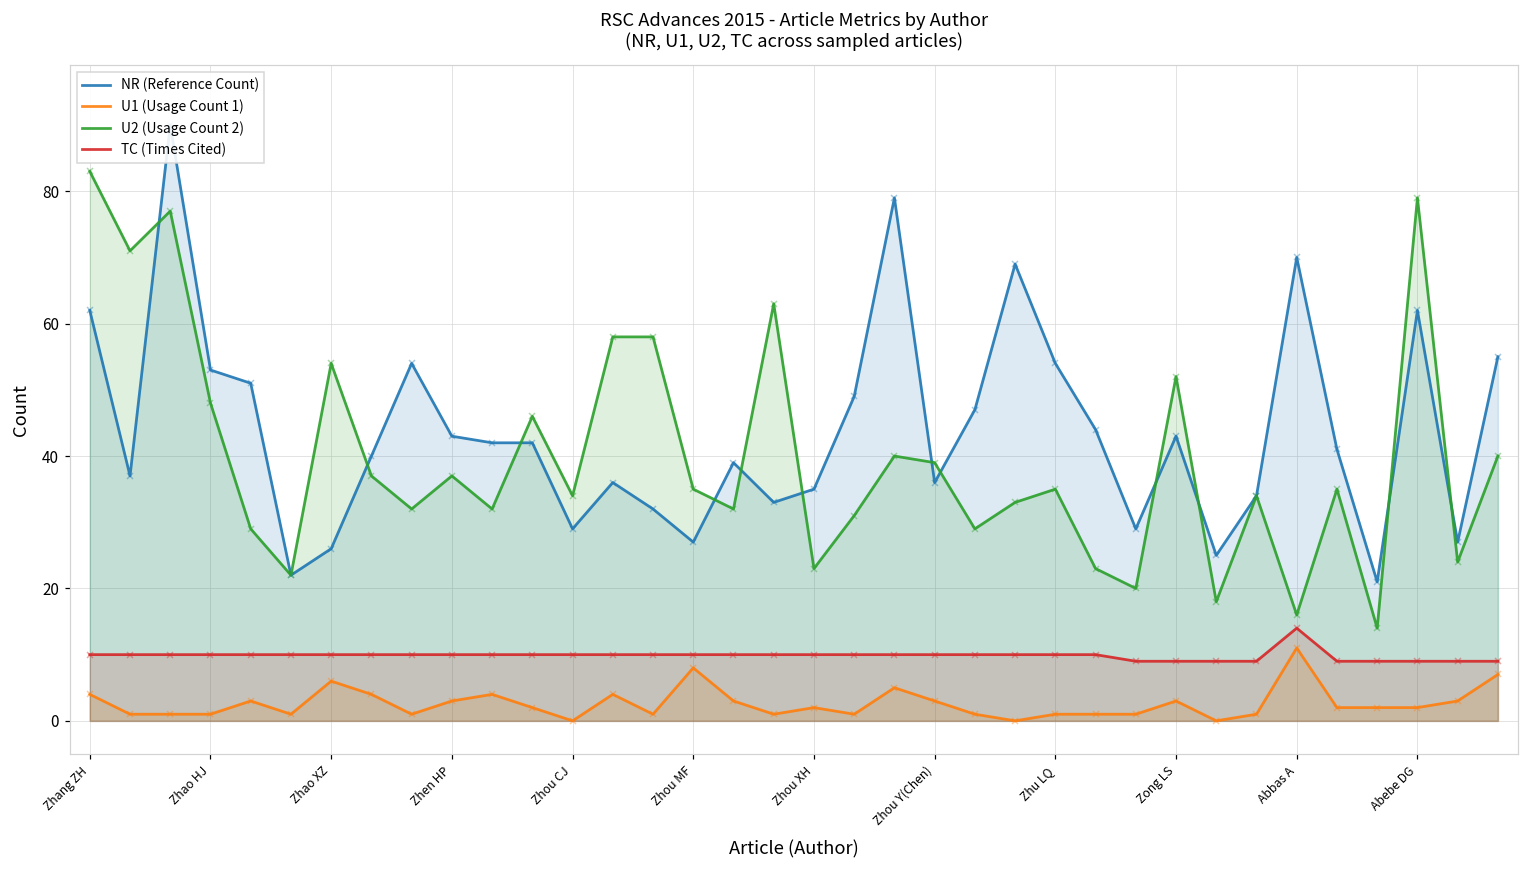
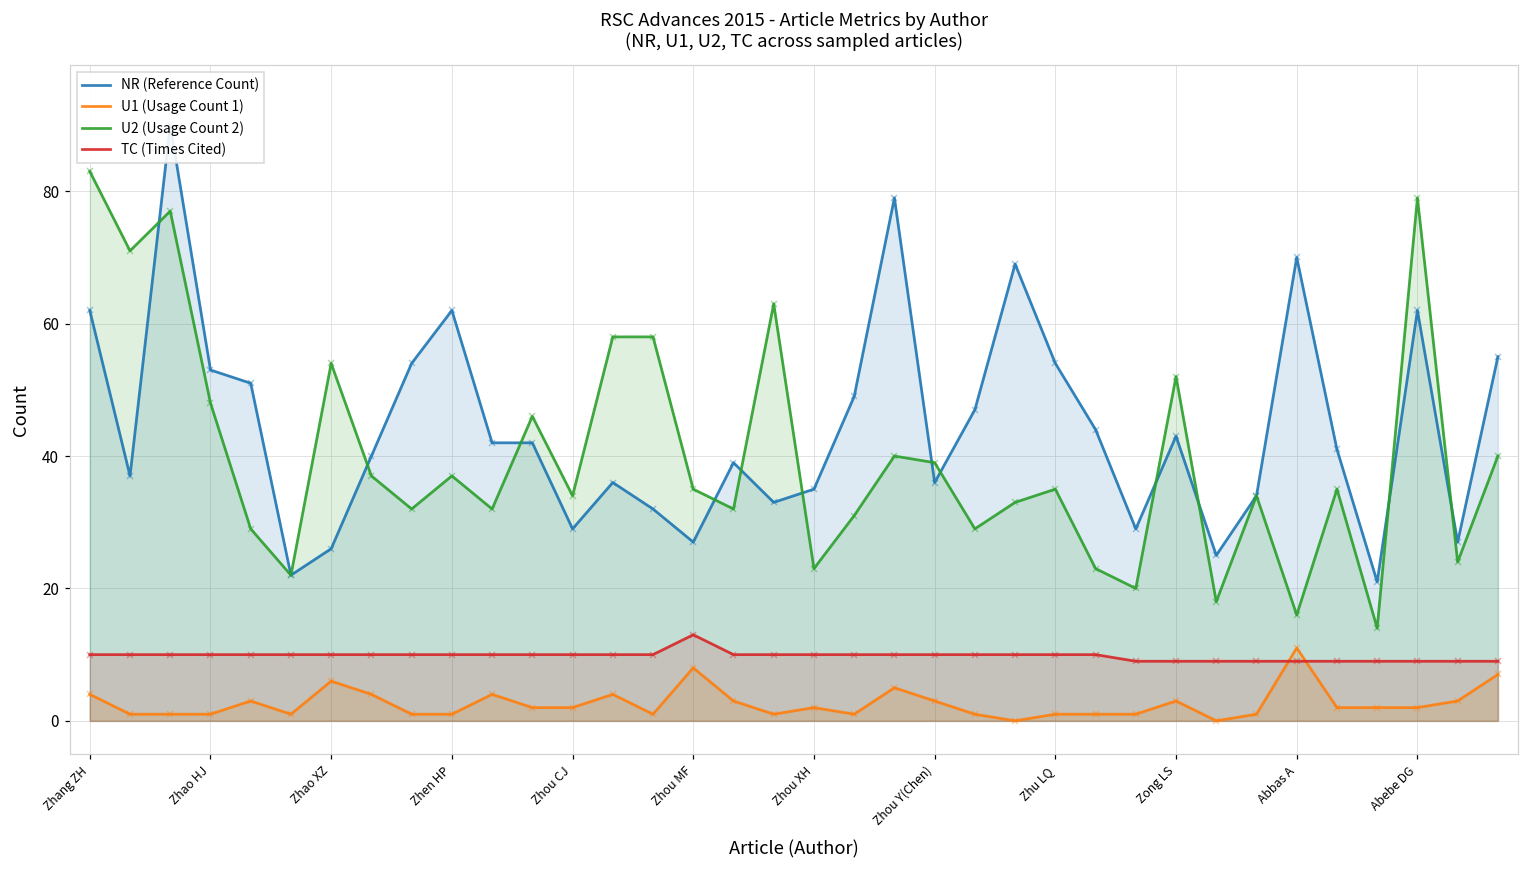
NR (Reference Count), Zhen HP: 43 -> 62
U1 (Usage Count 1), Zhen HP: 3 -> 1
U1 (Usage Count 1), Zhou CJ: 0 -> 2
TC (Times Cited), Zhou MF: 10 -> 13
TC (Times Cited), Abbas A: 14 -> 9
